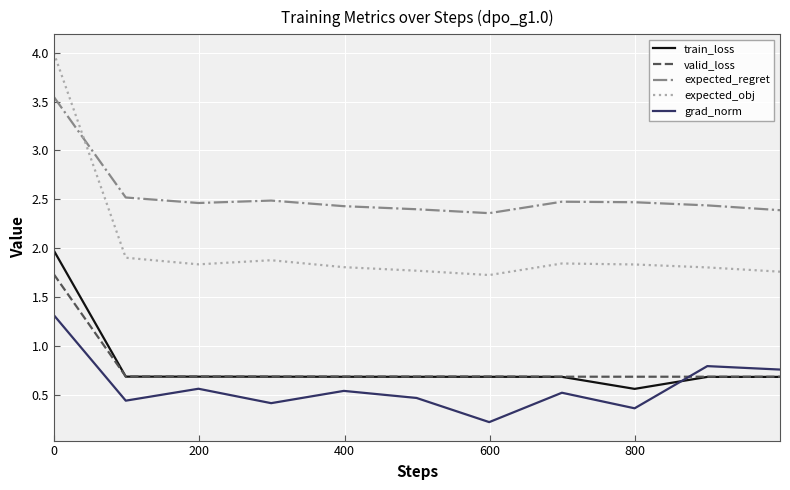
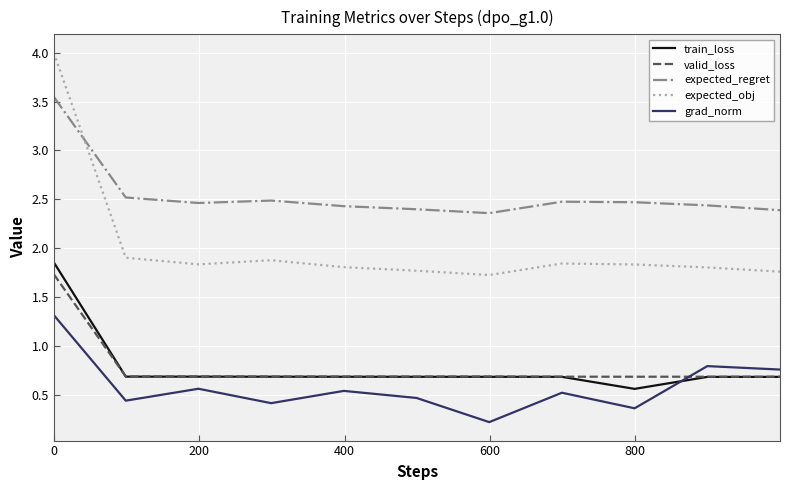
train_loss, 0: 2.0 -> 1.9
